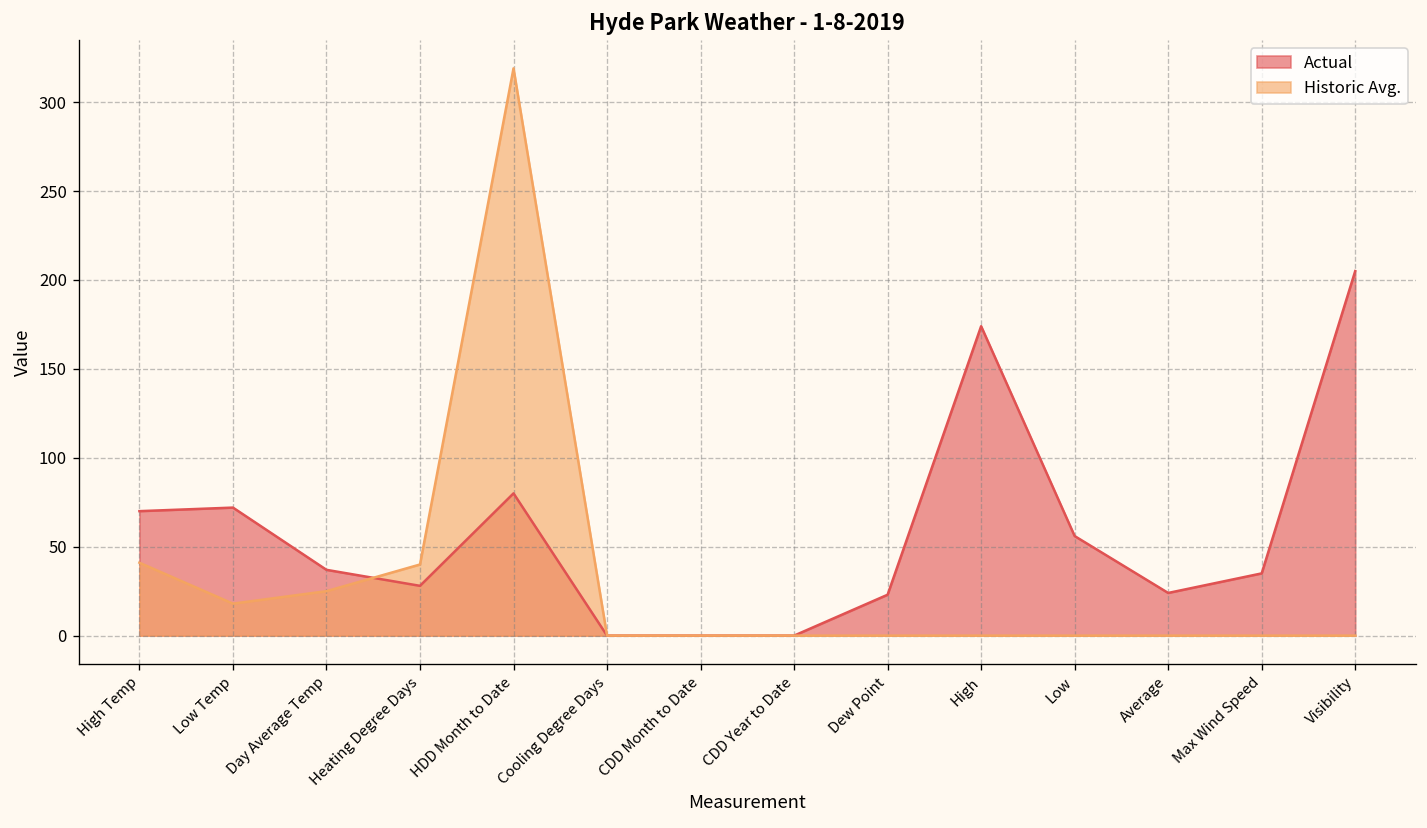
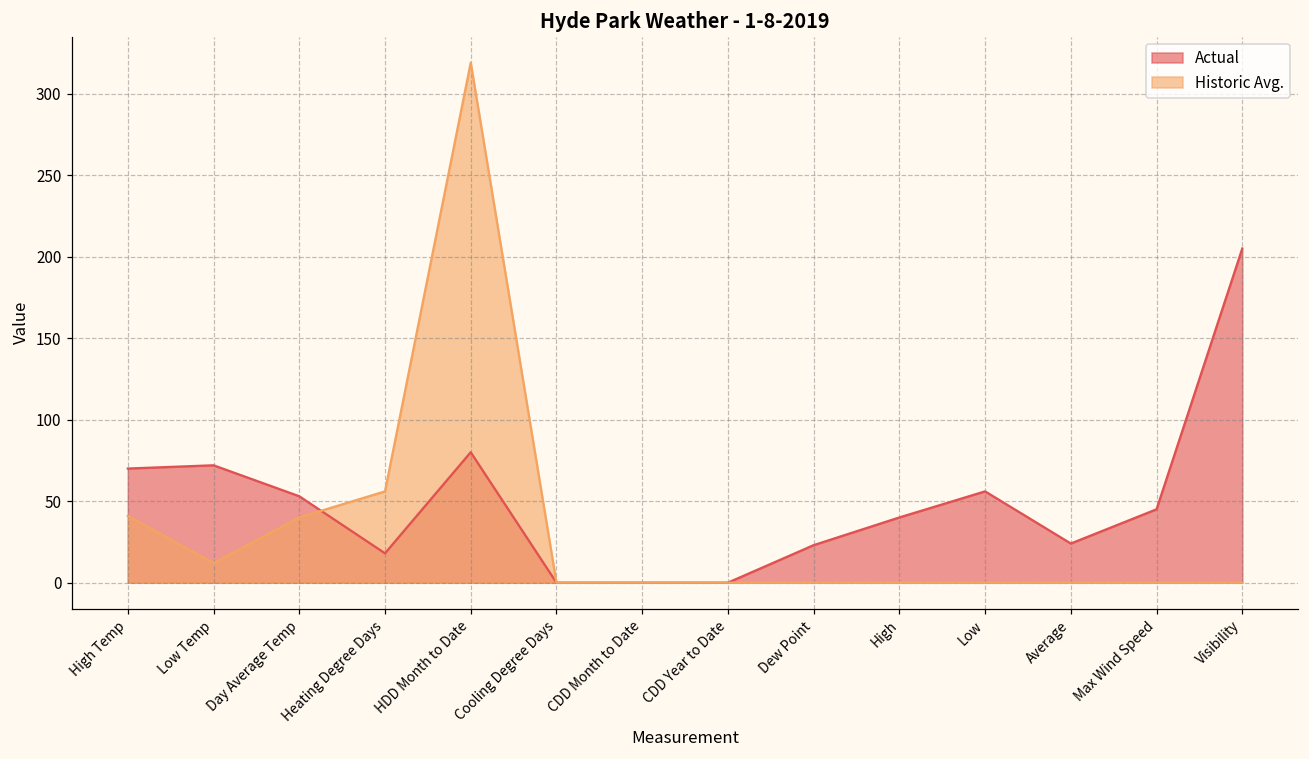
Historic Avg., Low Temp: 18 -> 12
Actual, Day Average Temp: 37 -> 53
Historic Avg., Day Average Temp: 25 -> 40
Actual, Heating Degree Days: 28 -> 18
Historic Avg., Heating Degree Days: 40 -> 56
Actual, High: 174 -> 40
Actual, Max Wind Speed: 35 -> 45
